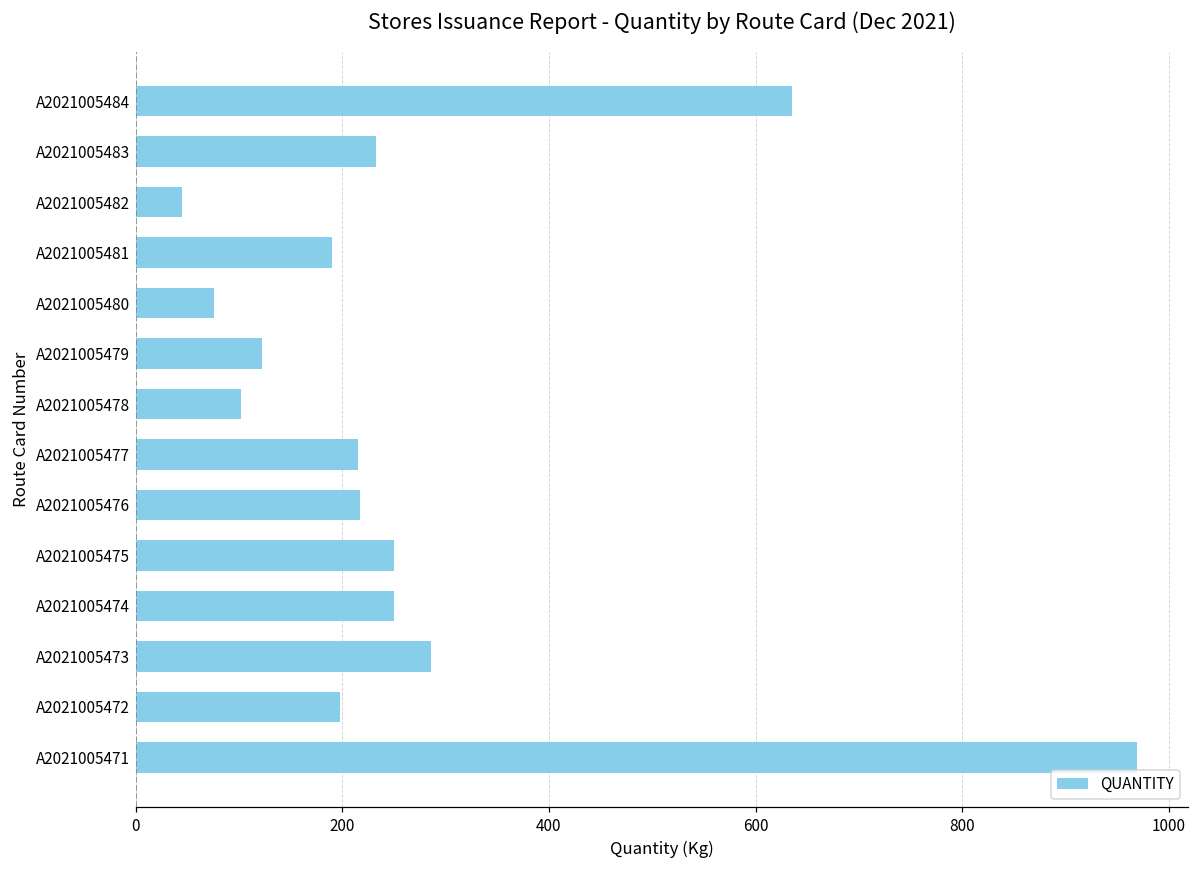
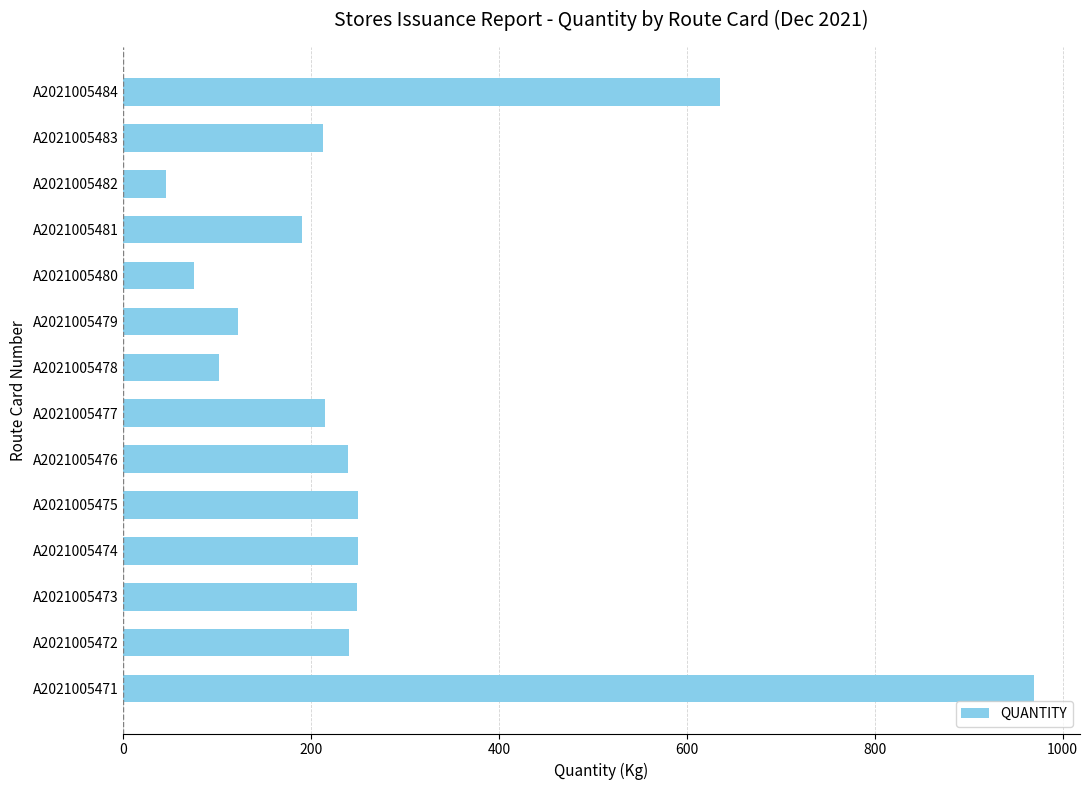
A2021005483: 230 -> 210
A2021005476: 220 -> 240
A2021005473: 290 -> 250
A2021005472: 200 -> 240
